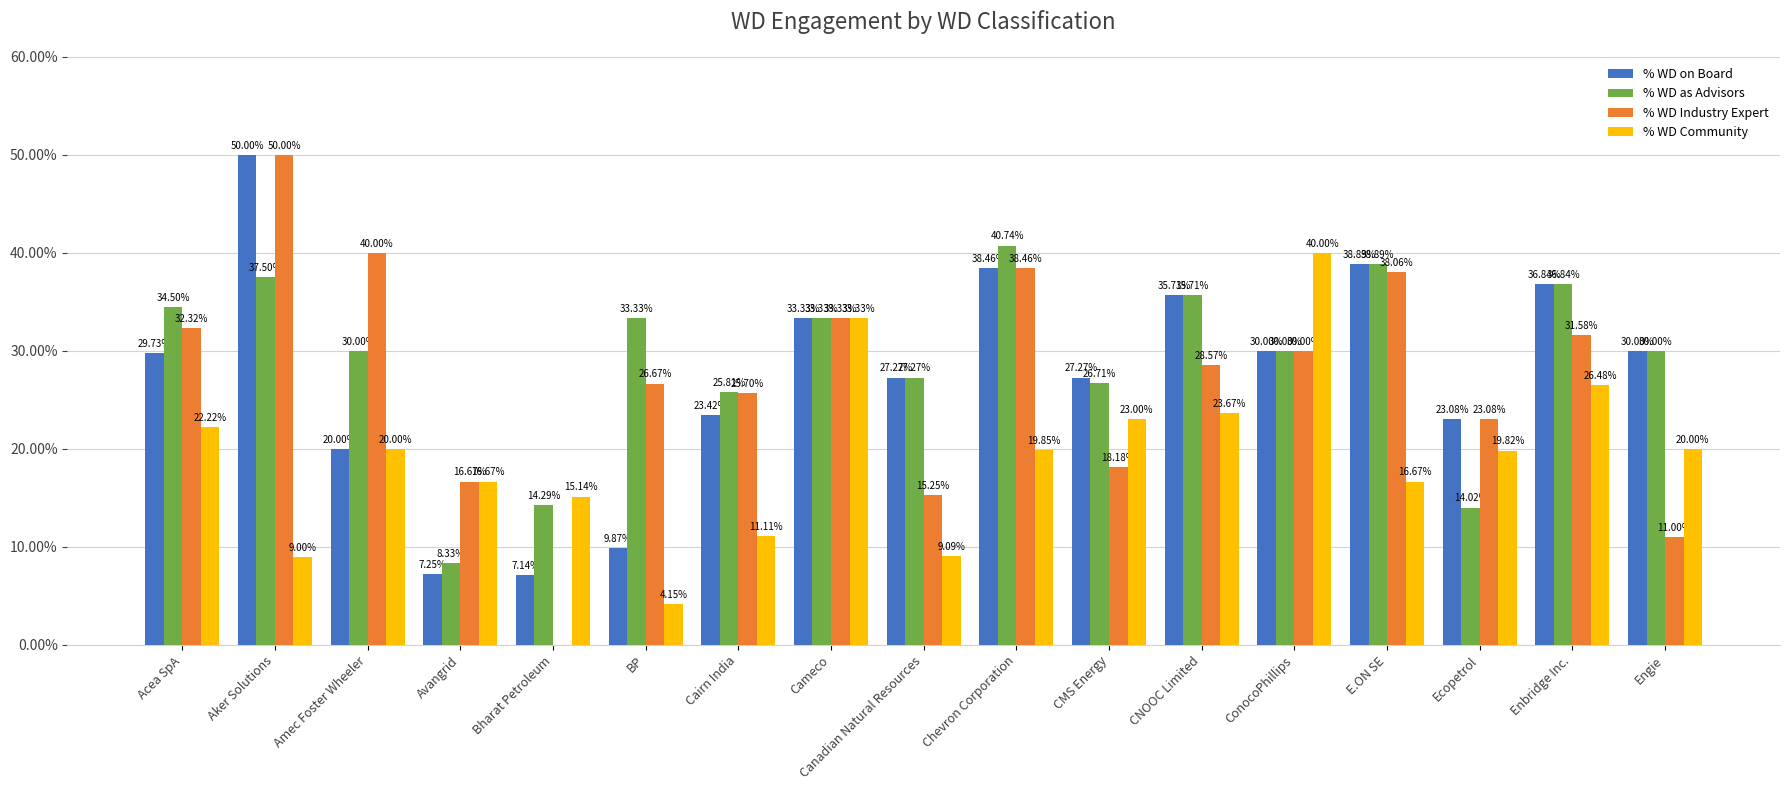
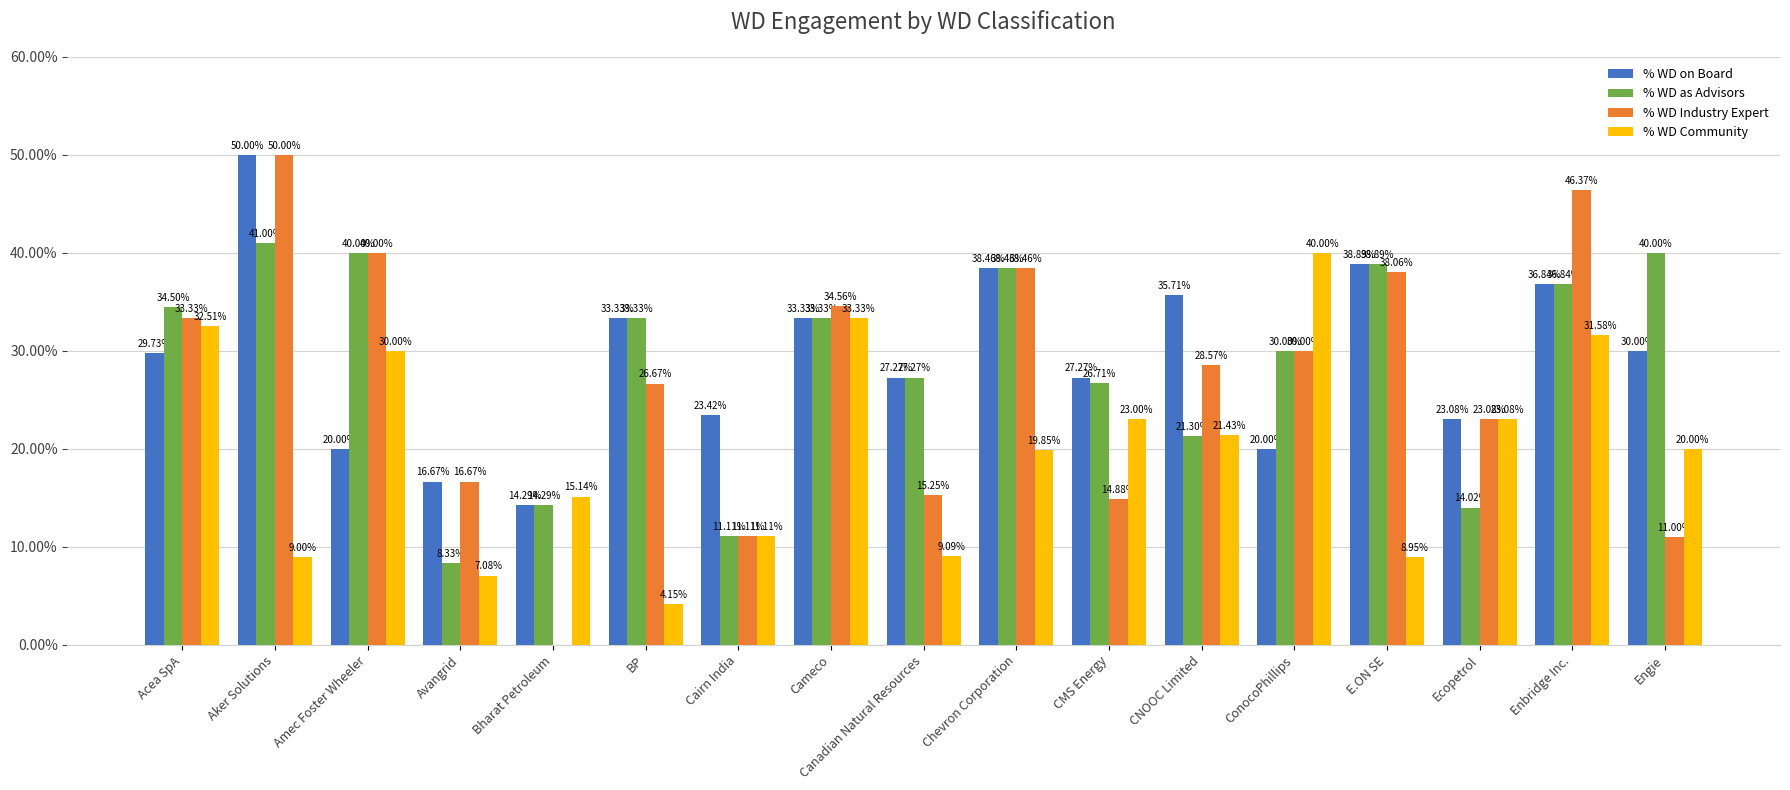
% WD Industry Expert, Acea SpA: 32.32% -> 33.33%
% WD Community, Acea SpA: 22.22% -> 32.51%
% WD as Advisors, Aker Solutions: 37.50% -> 41.00%
% WD as Advisors, Amec Foster Wheeler: 30.00% -> 40.00%
% WD Community, Amec Foster Wheeler: 20.00% -> 30.00%
% WD on Board, Avangrid: 7.25% -> 16.67%
% WD Community, Avangrid: 16.67% -> 7.08%
% WD on Board, Bharat Petroleum: 7.14% -> 14.29%
% WD on Board, BP: 9.87% -> 33.33%
% WD as Advisors, Cairn India: 25.81% -> 11.11%
% WD Industry Expert, Cairn India: 25.70% -> 11.11%
% WD Industry Expert, Cameco: 33.33% -> 34.56%
% WD as Advisors, Chevron Corporation: 40.74% -> 38.46%
% WD Industry Expert, CMS Energy: 18.18% -> 14.88%
% WD as Advisors, CNOOC Limited: 35.71% -> 21.30%
% WD Community, CNOOC Limited: 23.67% -> 21.43%
% WD on Board, ConocoPhillips: 30.00% -> 20.00%
% WD Community, E.ON SE: 16.67% -> 8.95%
% WD Community, Ecopetrol: 19.82% -> 23.08%
% WD Industry Expert, Enbridge Inc.: 31.58% -> 46.37%
% WD Community, Enbridge Inc.: 26.48% -> 31.58%
% WD as Advisors, Engie: 30.00% -> 40.00%
